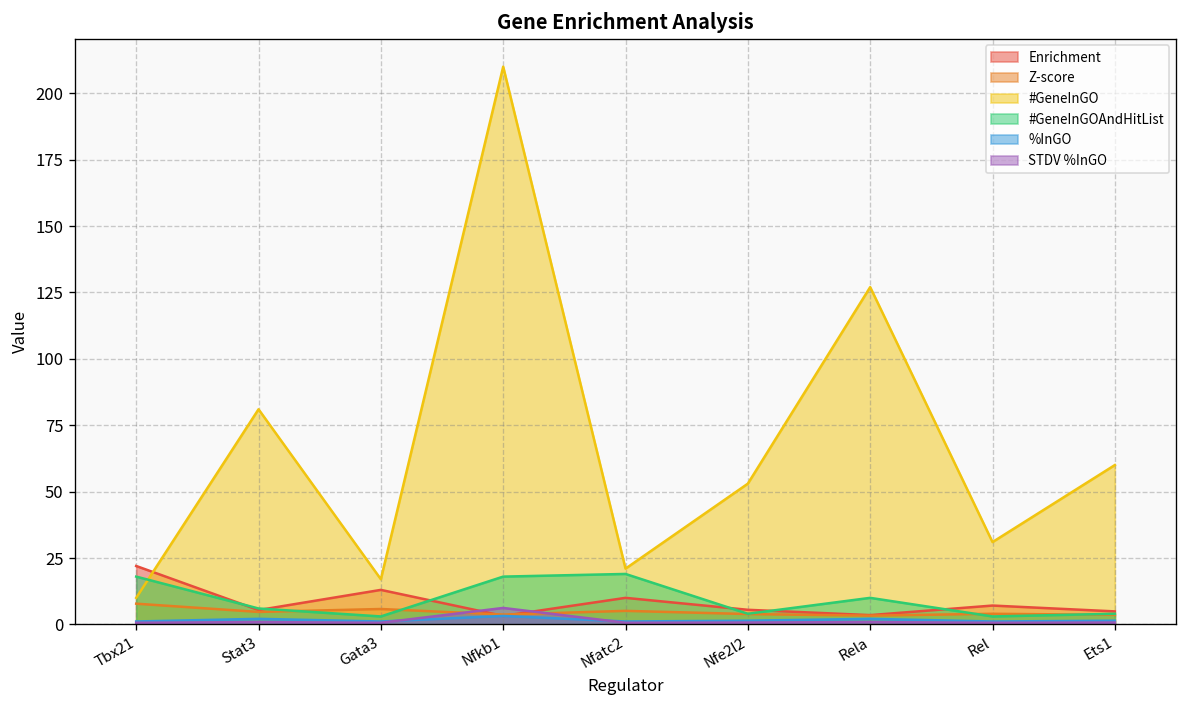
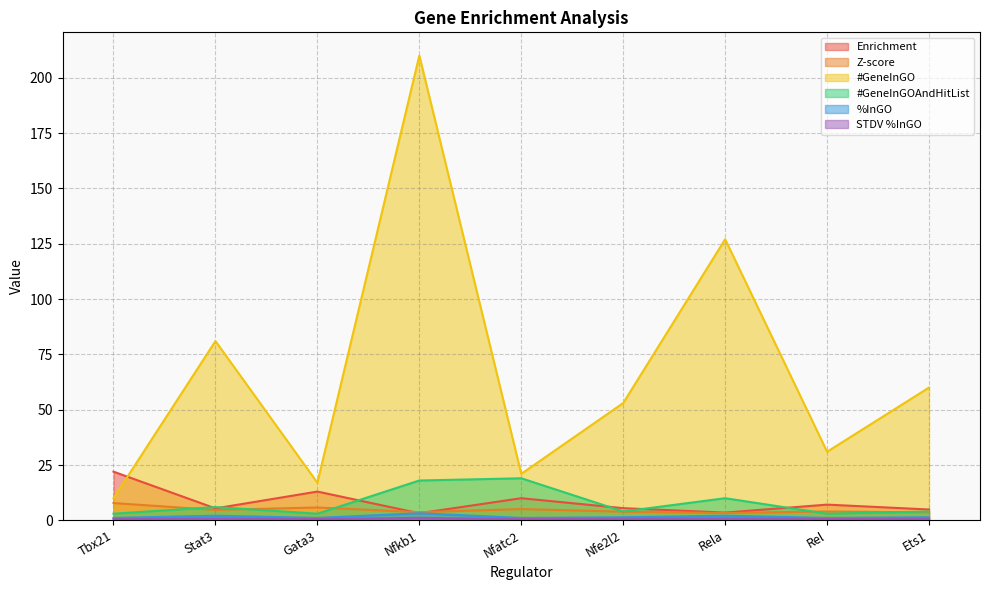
#GeneInGOAndHitList, Tbx21: 18 -> 3
STDV %InGO, Nfkb1: 6 -> 1
